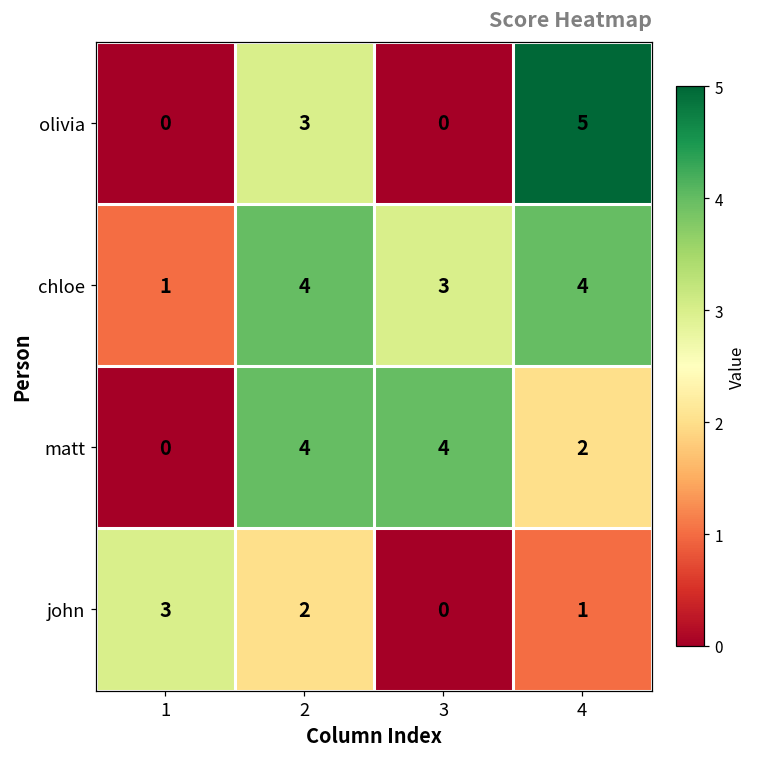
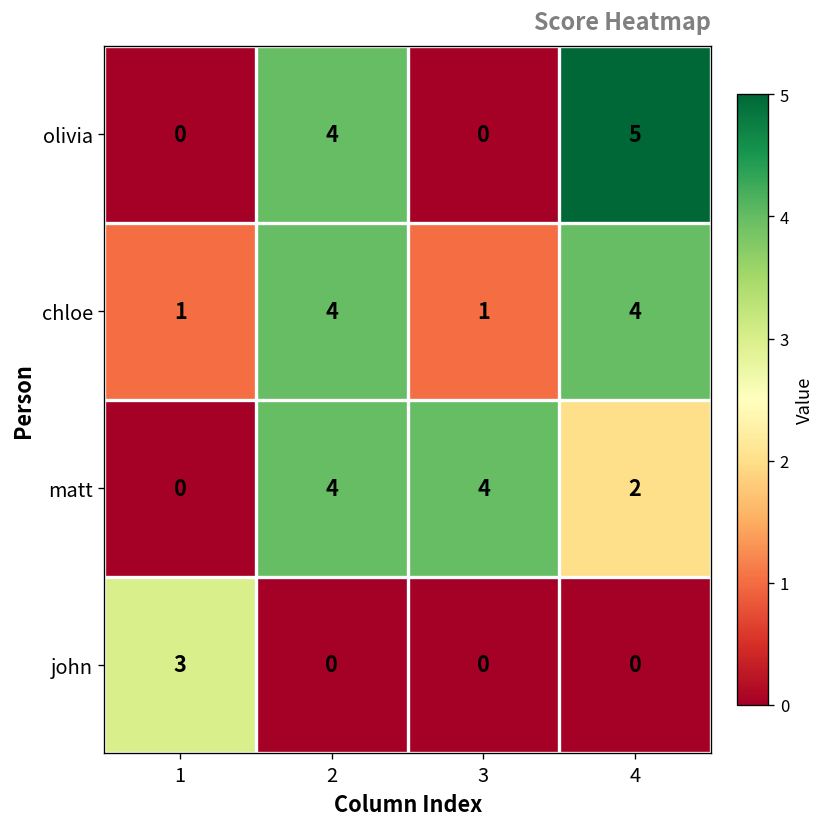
olivia, 2: 3 -> 4
chloe, 3: 3 -> 1
john, 2: 2 -> 0
john, 4: 1 -> 0
